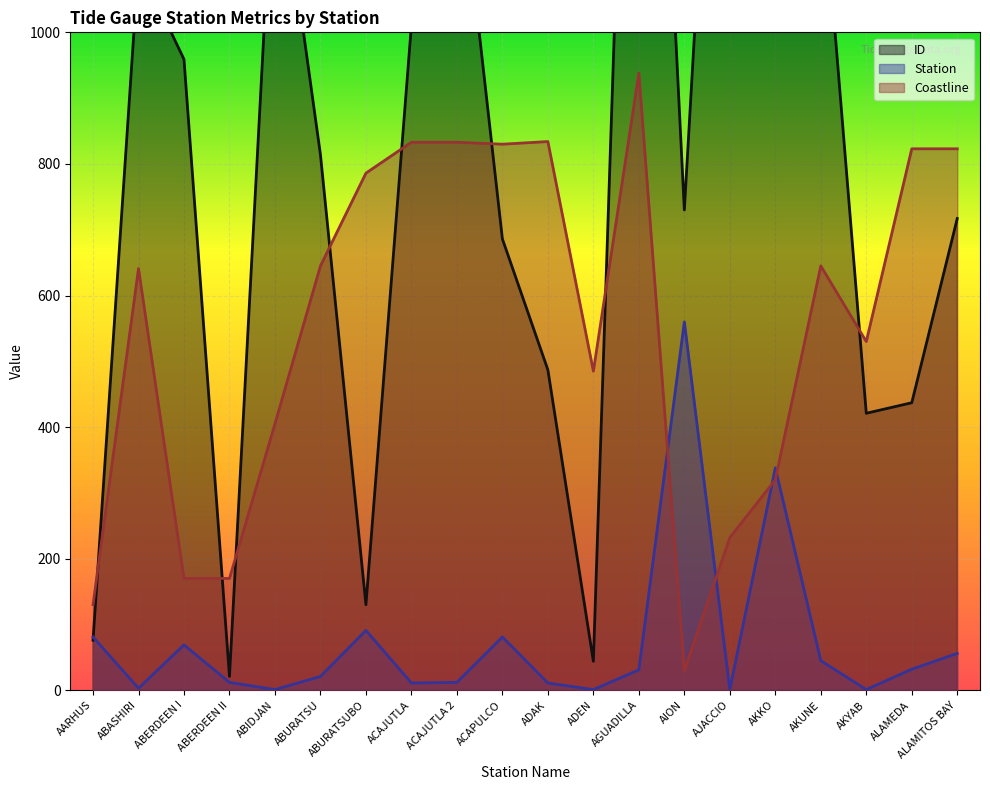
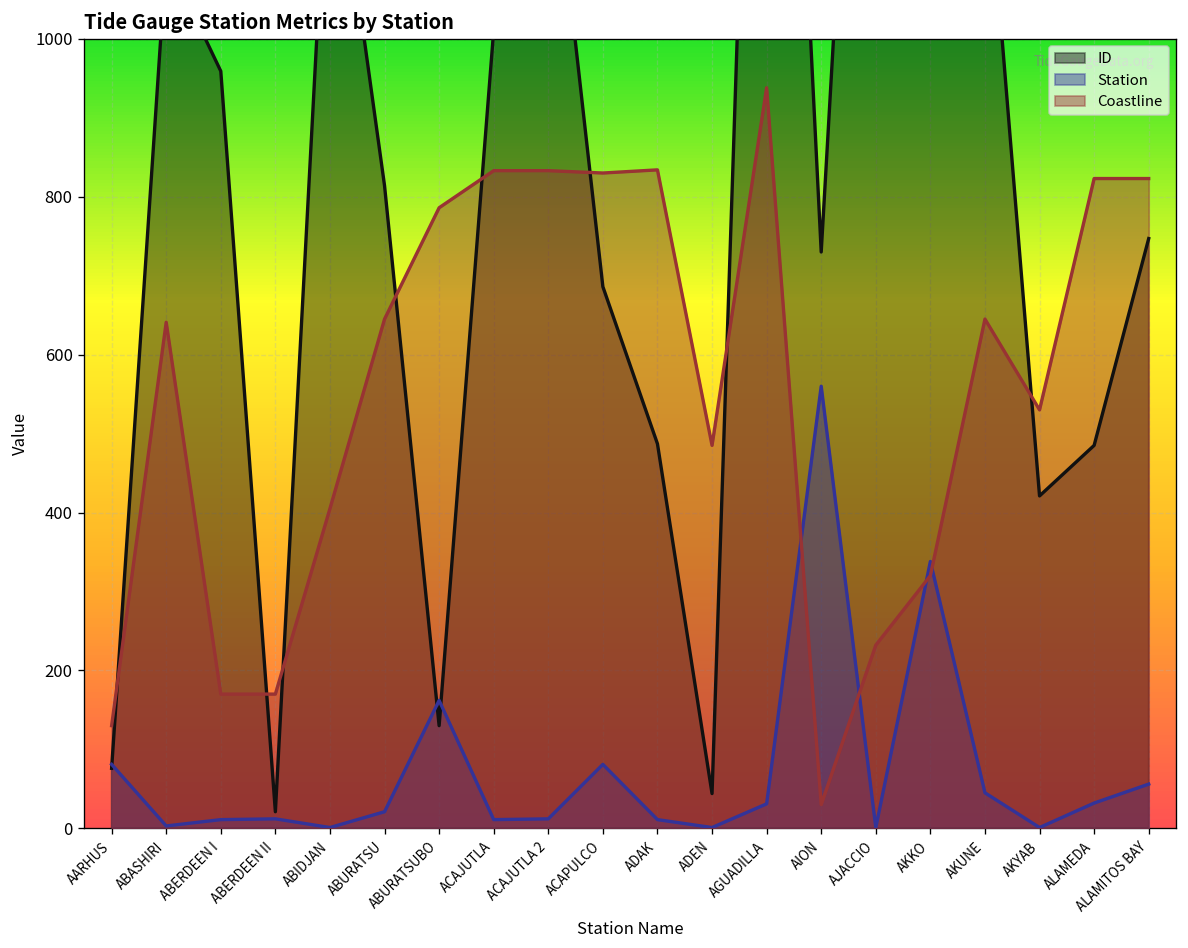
Station, ABERDEEN I: 70 -> 10
Station, ABURATSUBO: 90 -> 160
ID, ALAMEDA: 440 -> 490
ID, ALAMITOS BAY: 720 -> 750
